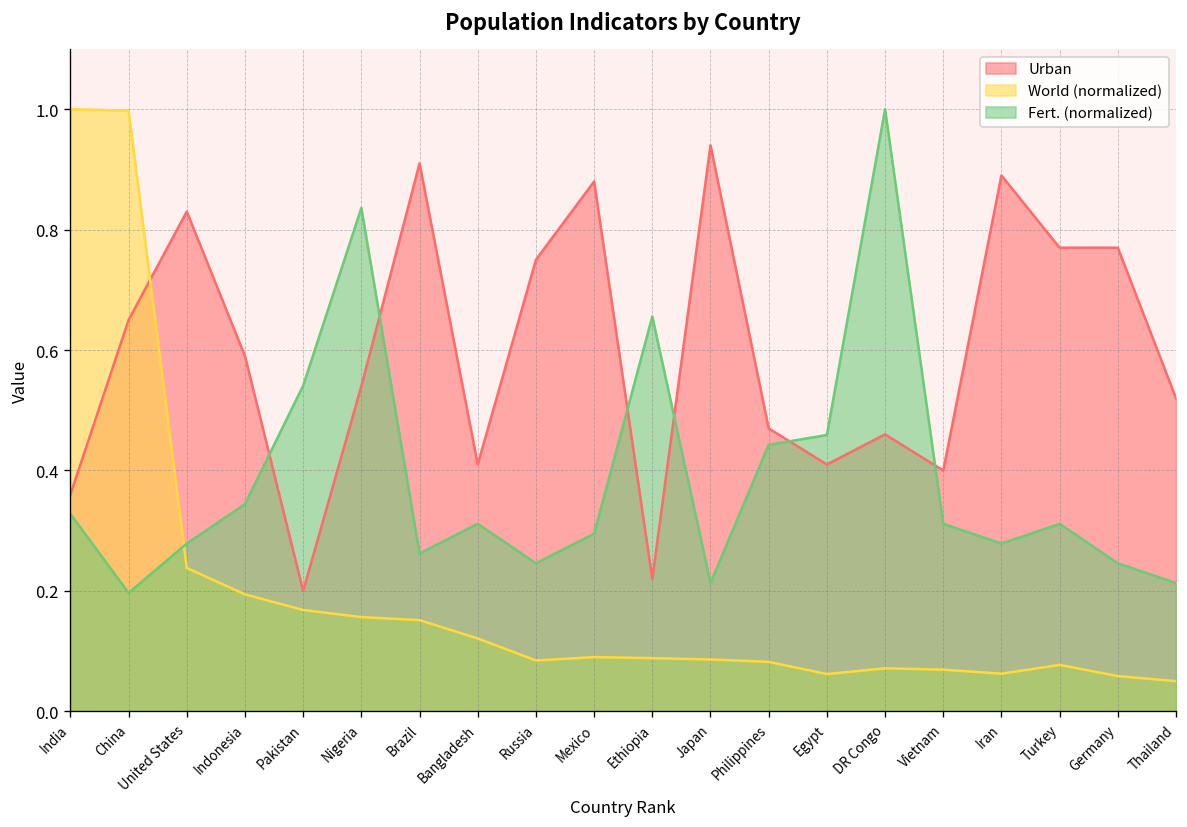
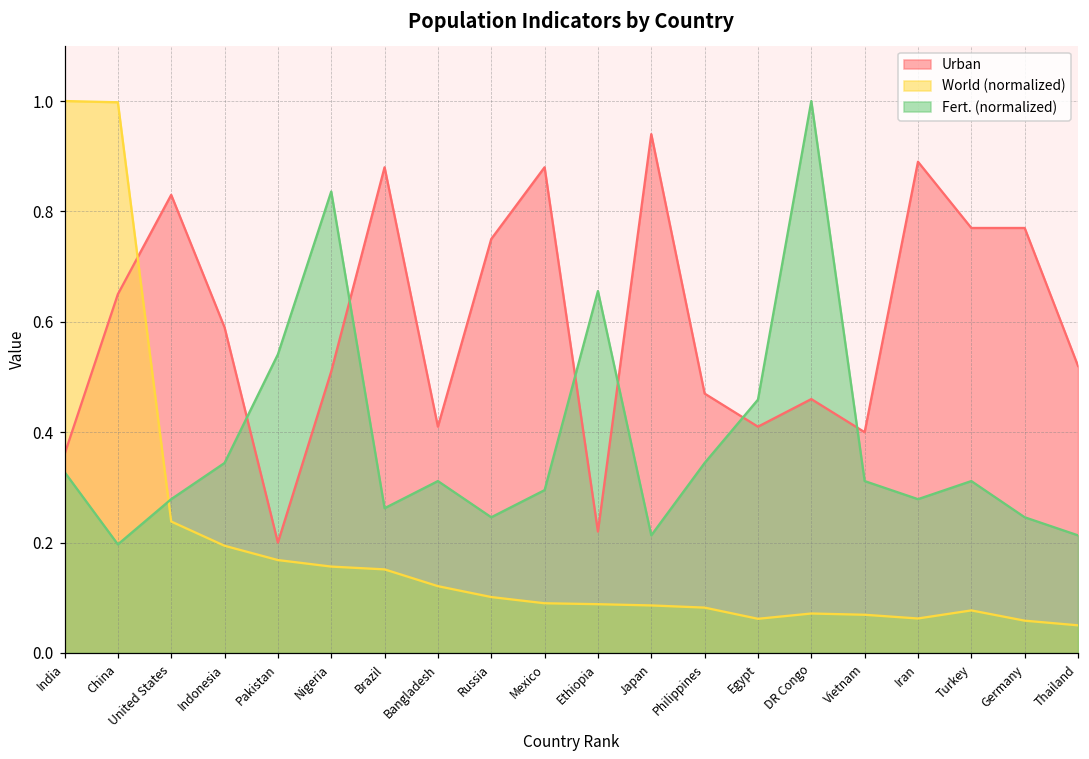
Urban, Nigeria: 0.54 -> 0.51
Urban, Brazil: 0.91 -> 0.88
World (normalized), Russia: 0.08 -> 0.10
Fert. (normalized), Philippines: 0.44 -> 0.34
